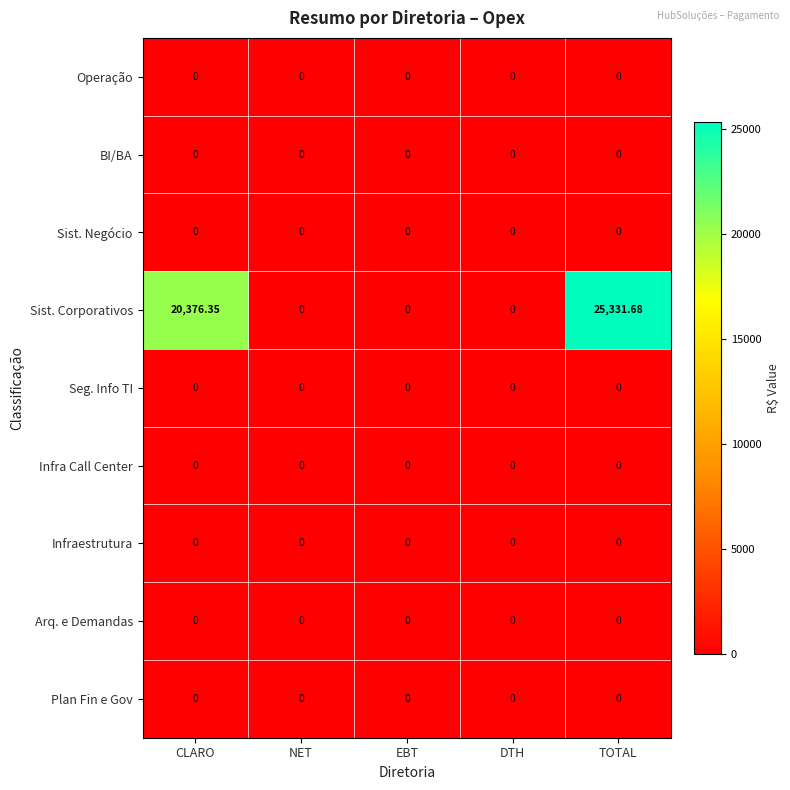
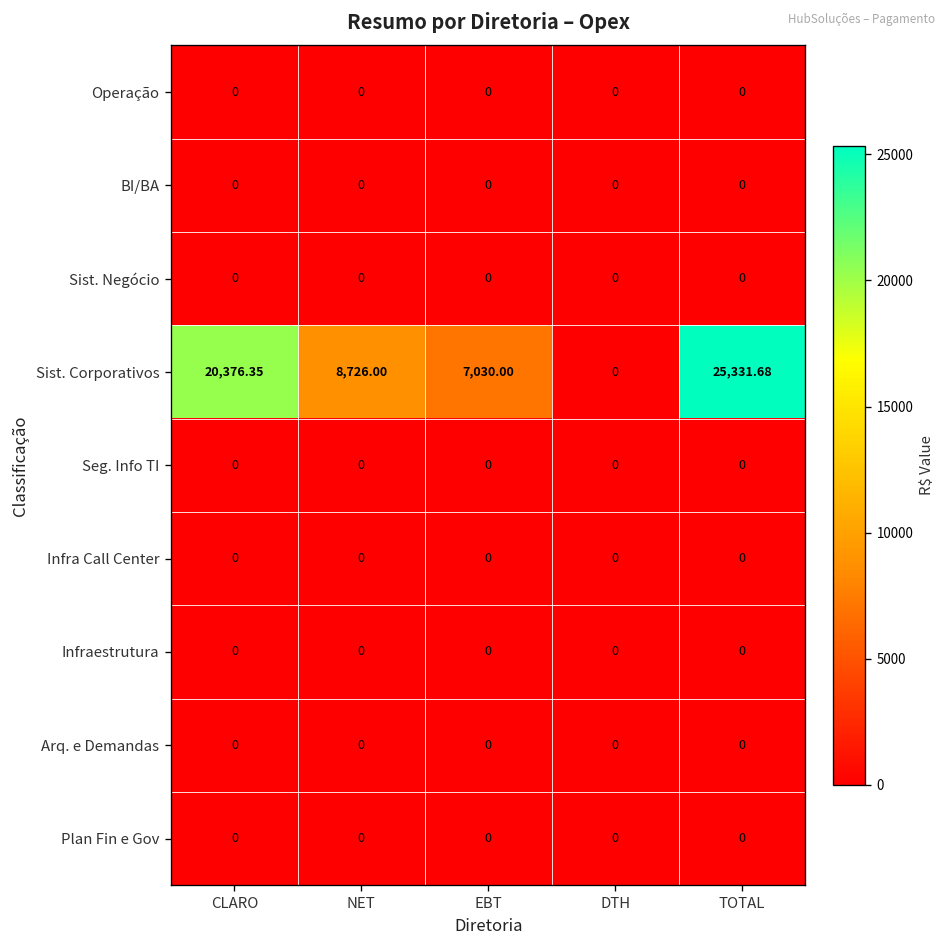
Sist. Corporativos, NET: 0 -> 8,726.00
Sist. Corporativos, EBT: 0 -> 7,030.00
